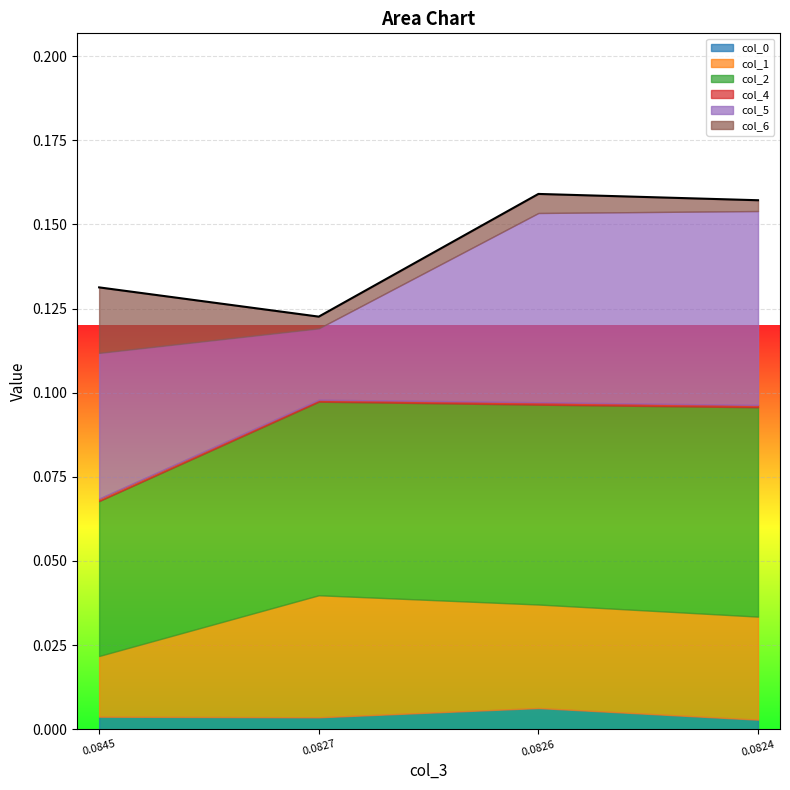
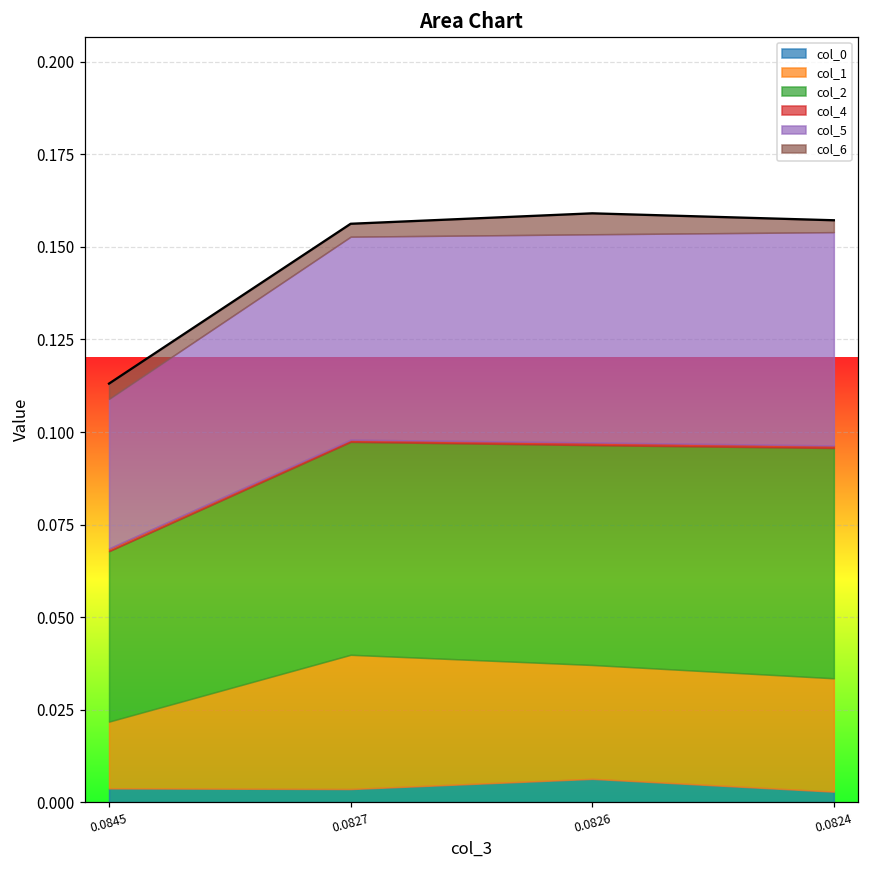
col_5, 0.0845: 0.043 -> 0.040
col_6, 0.0845: 0.019 -> 0.004
col_5, 0.0827: 0.021 -> 0.055
